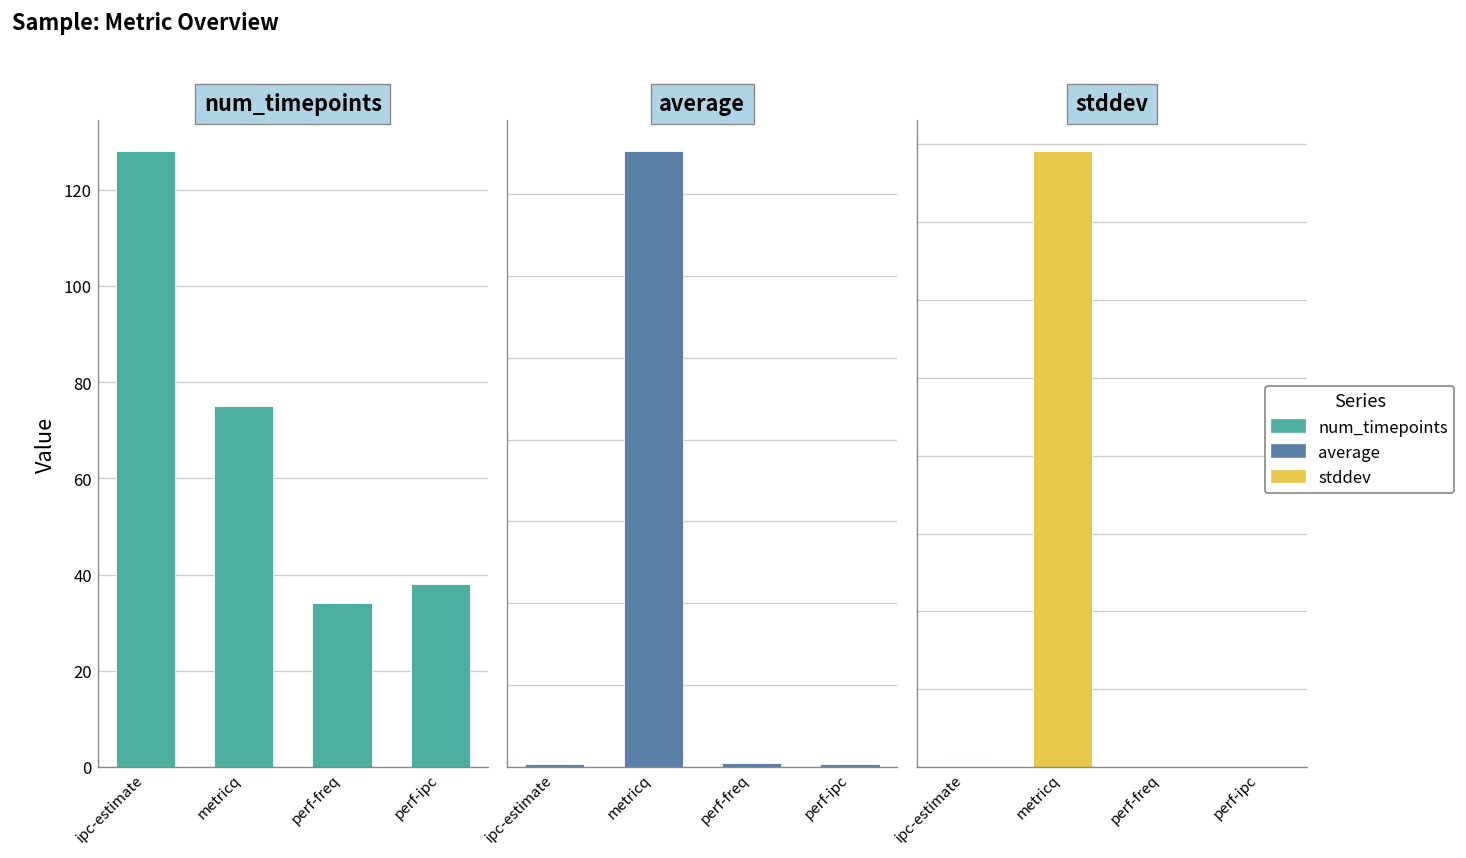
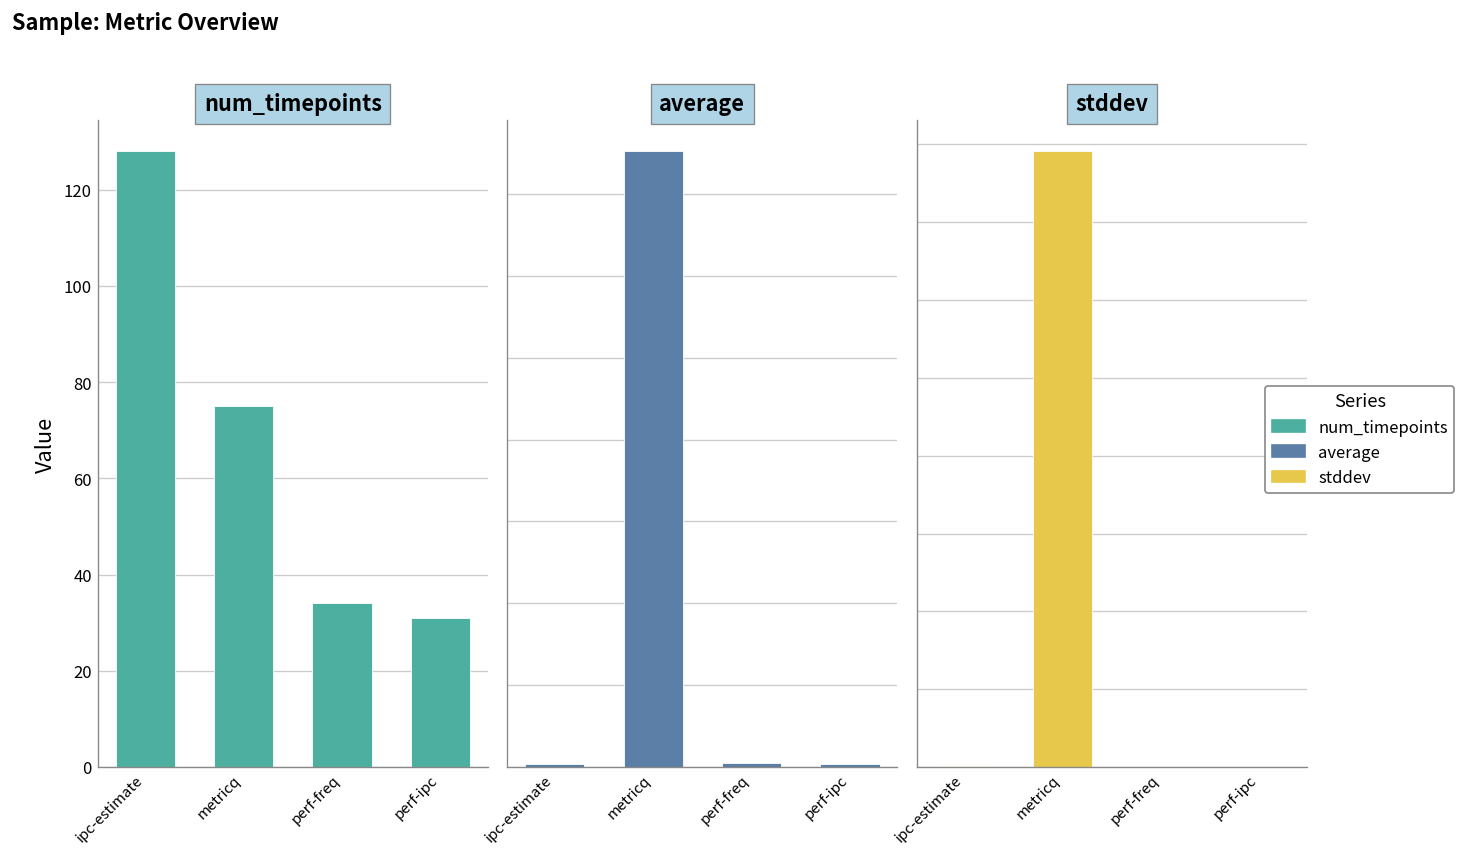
num_timepoints, perf-ipc: 38 -> 31
